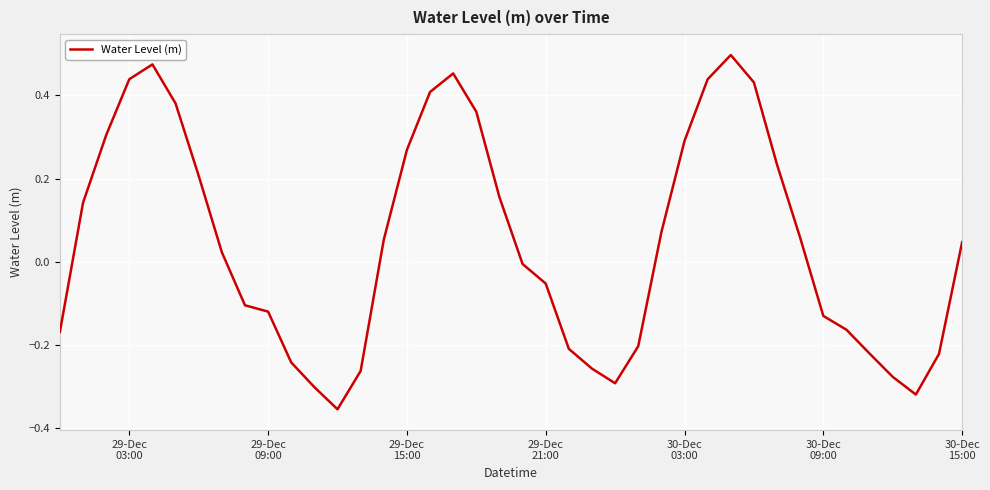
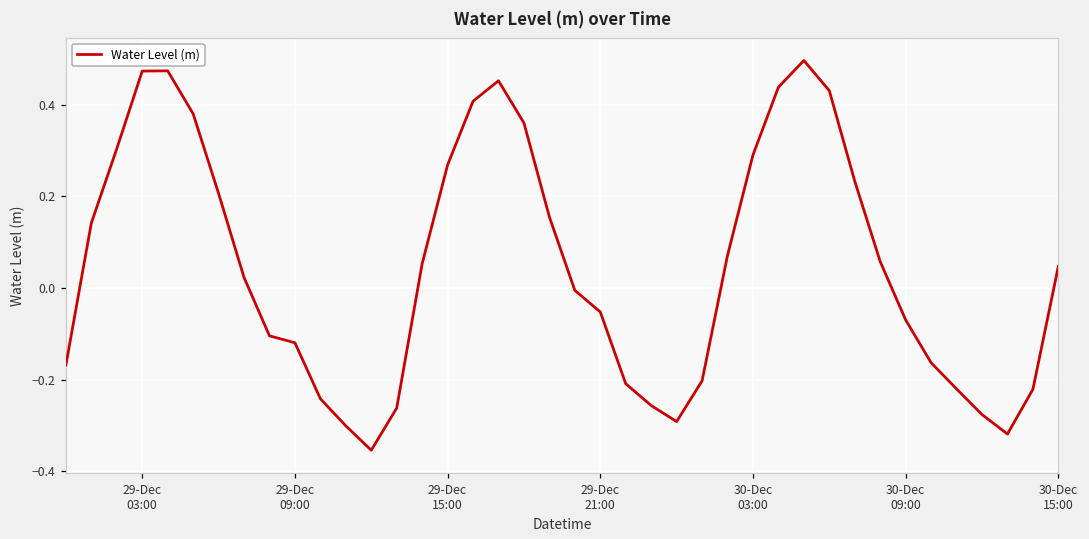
29-Dec 03:00: 0.44 -> 0.47
30-Dec 09:00: -0.13 -> -0.07
